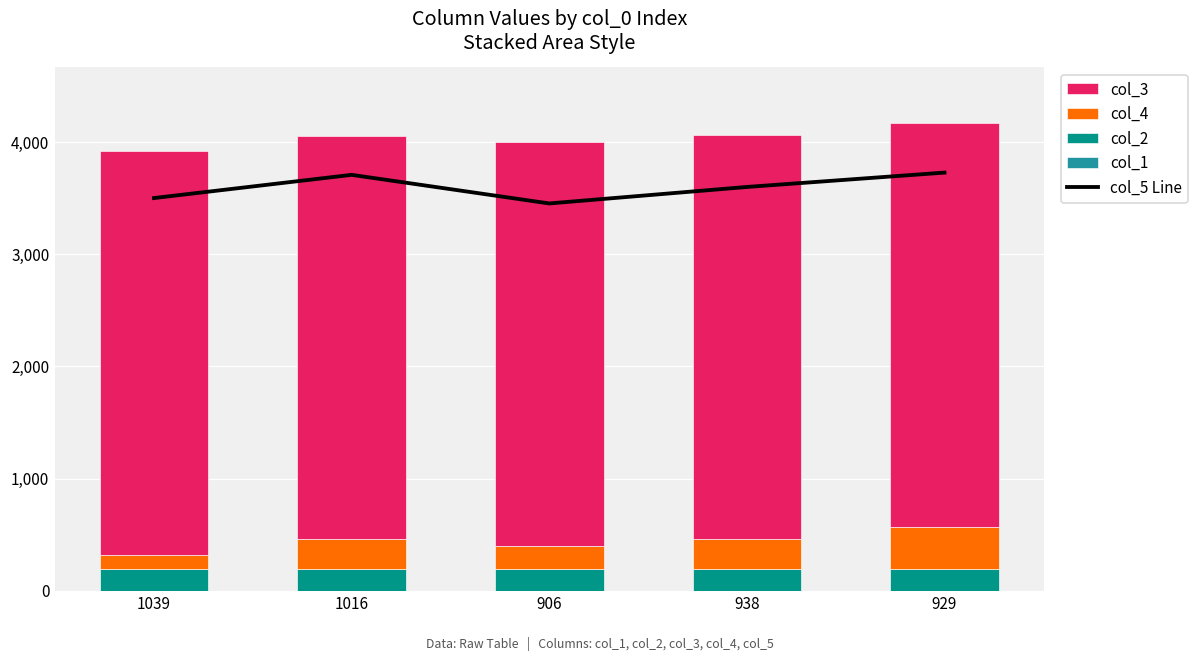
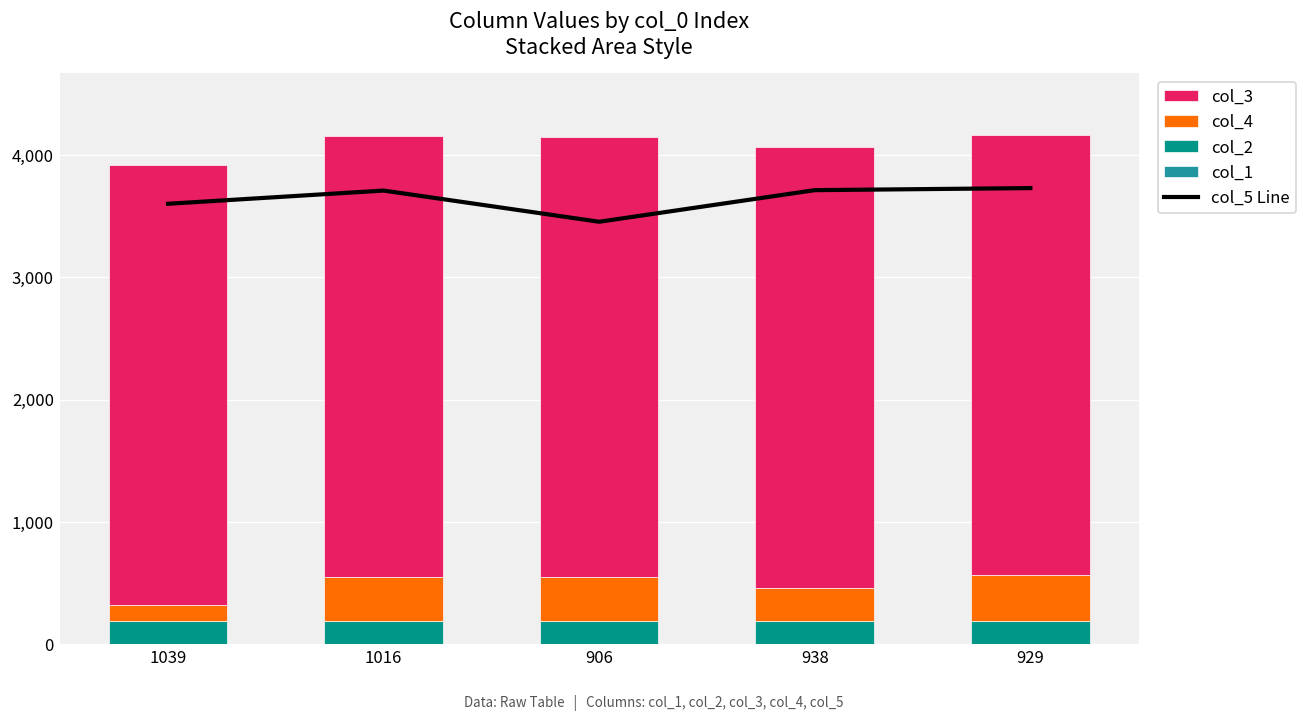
col_5 Line, 1039: 3,500 -> 3,600
col_4, 1016: 270 -> 360
col_4, 906: 210 -> 360
col_5 Line, 938: 3,600 -> 3,710
